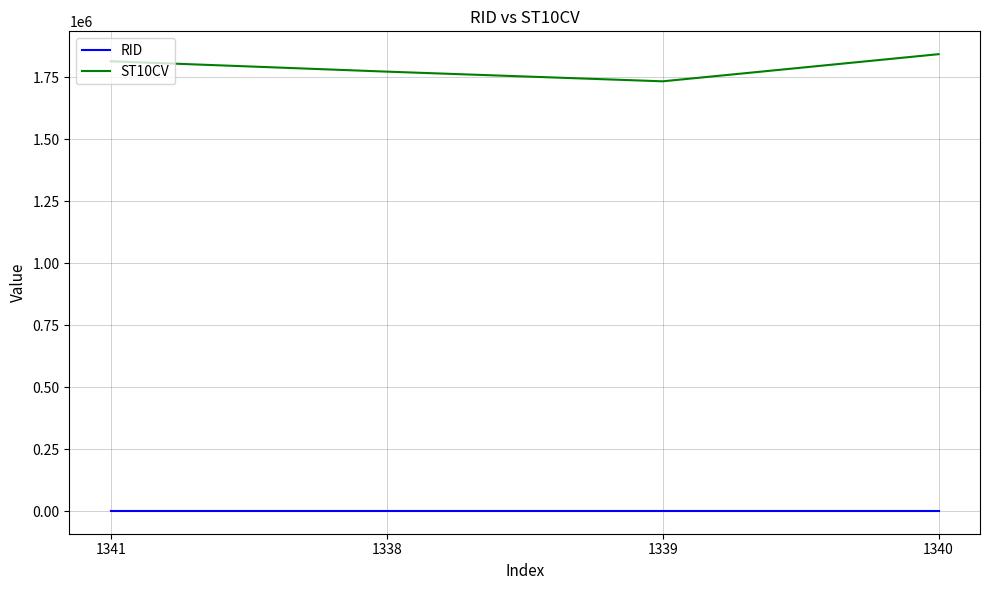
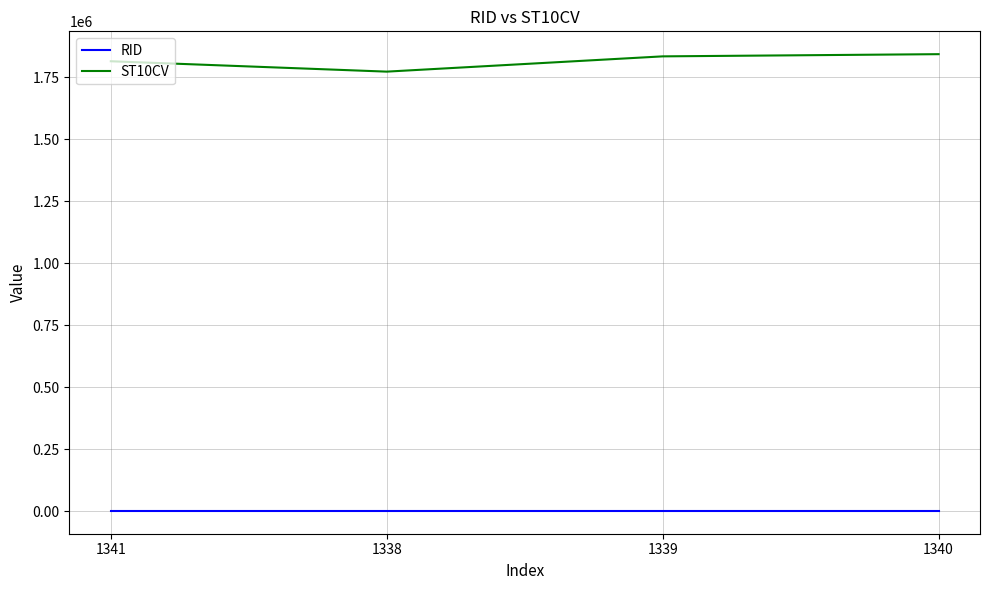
ST10CV, 1339: 1730000 -> 1830000
